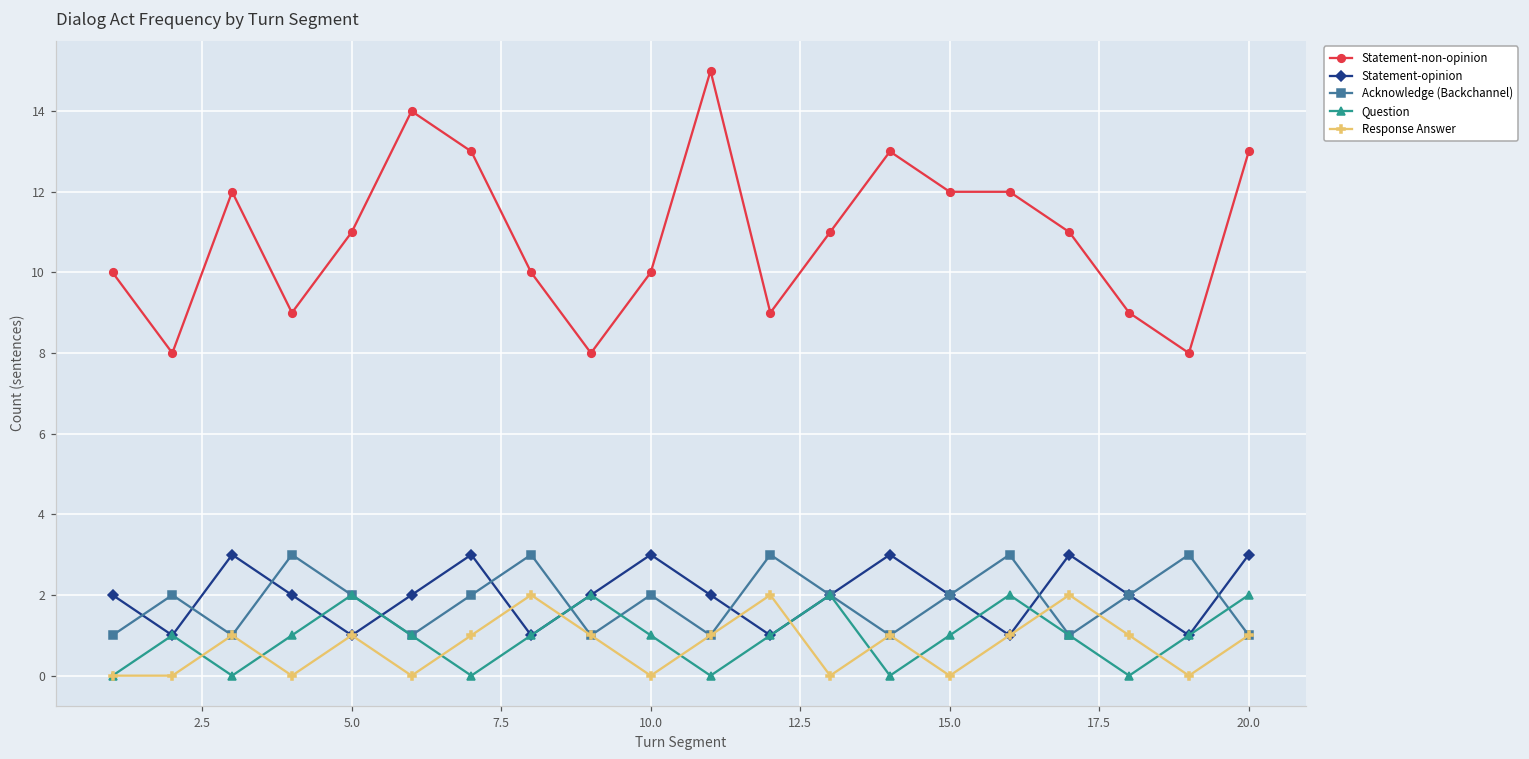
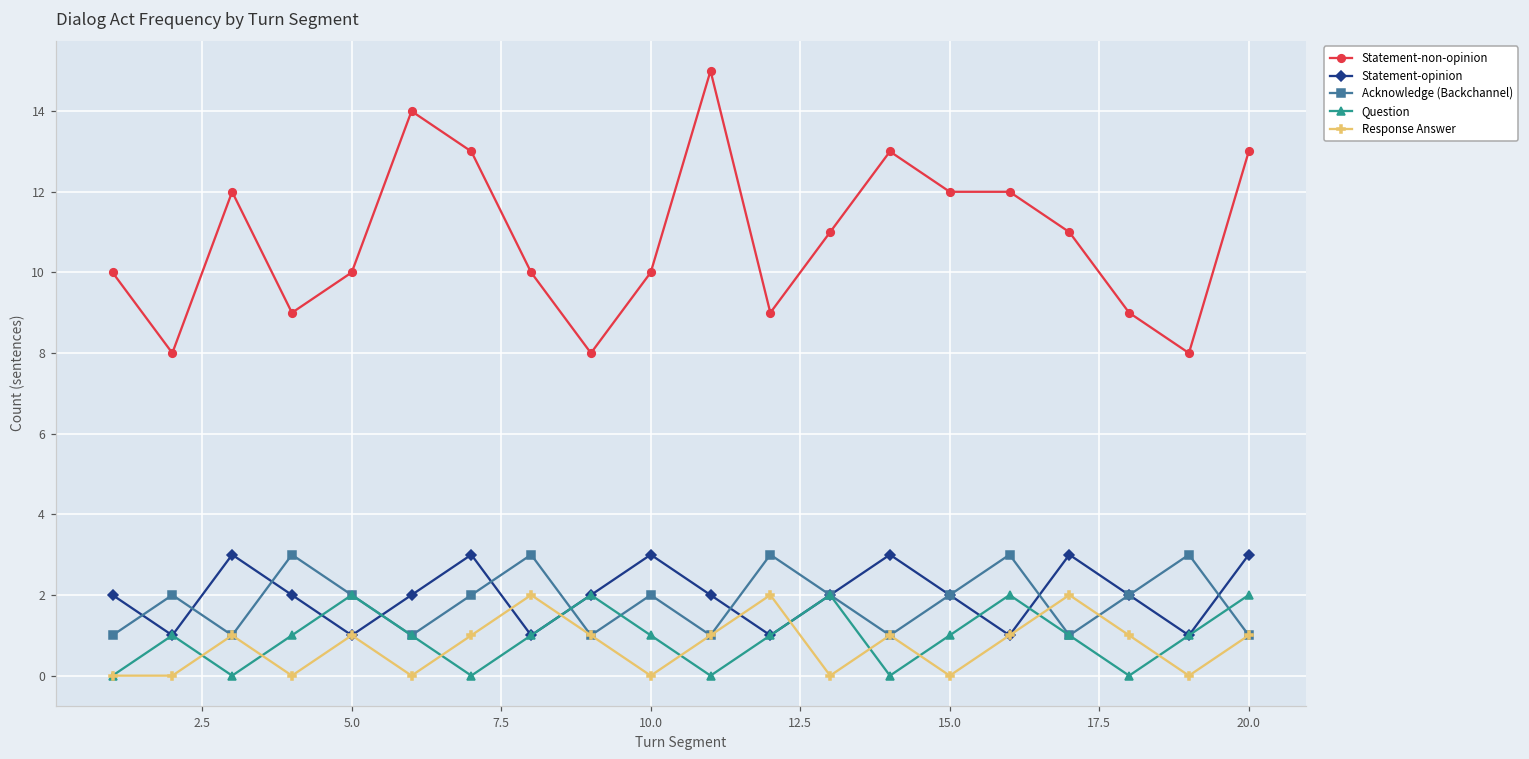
Statement-non-opinion, 5.0: 11 -> 10
